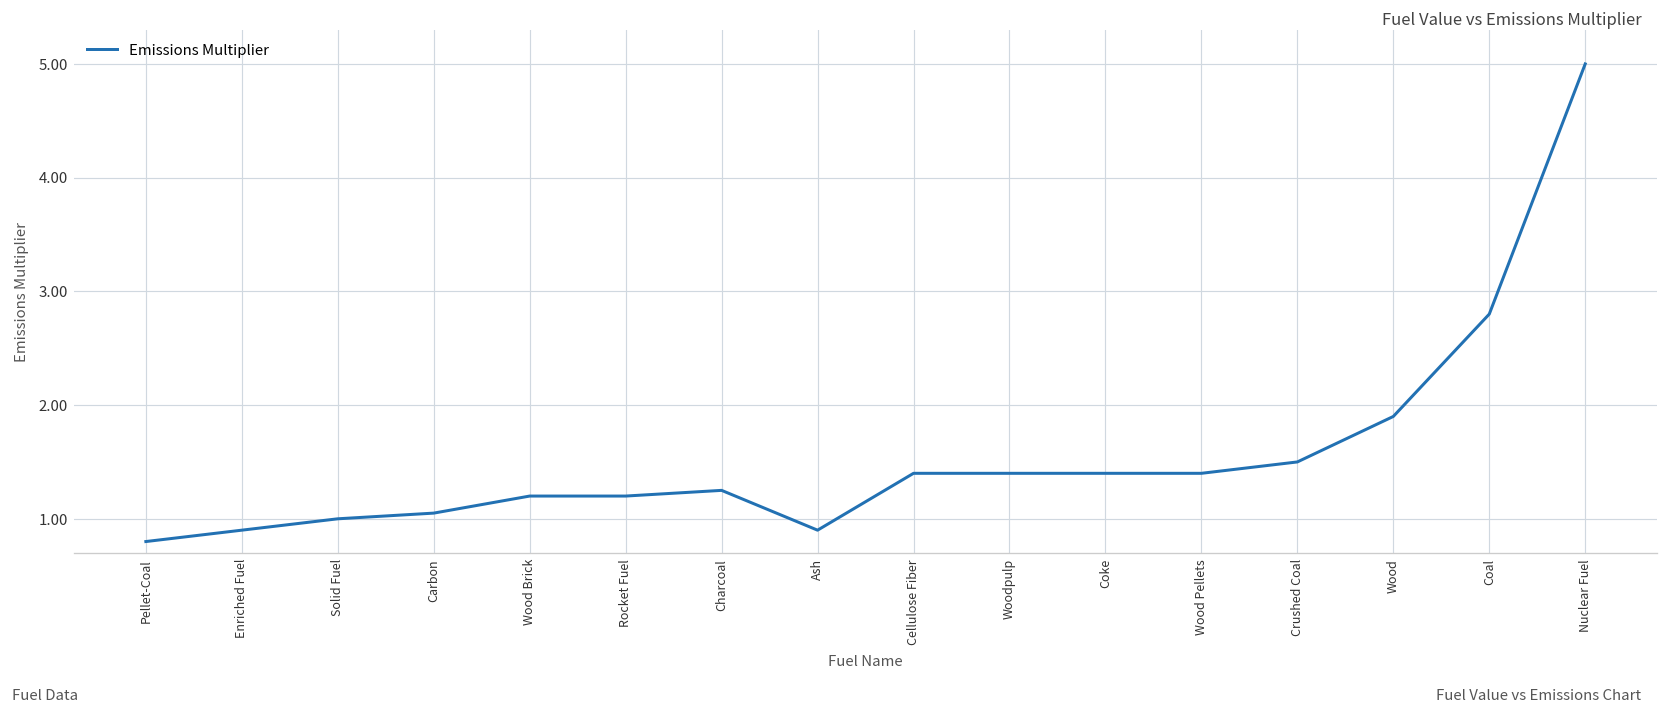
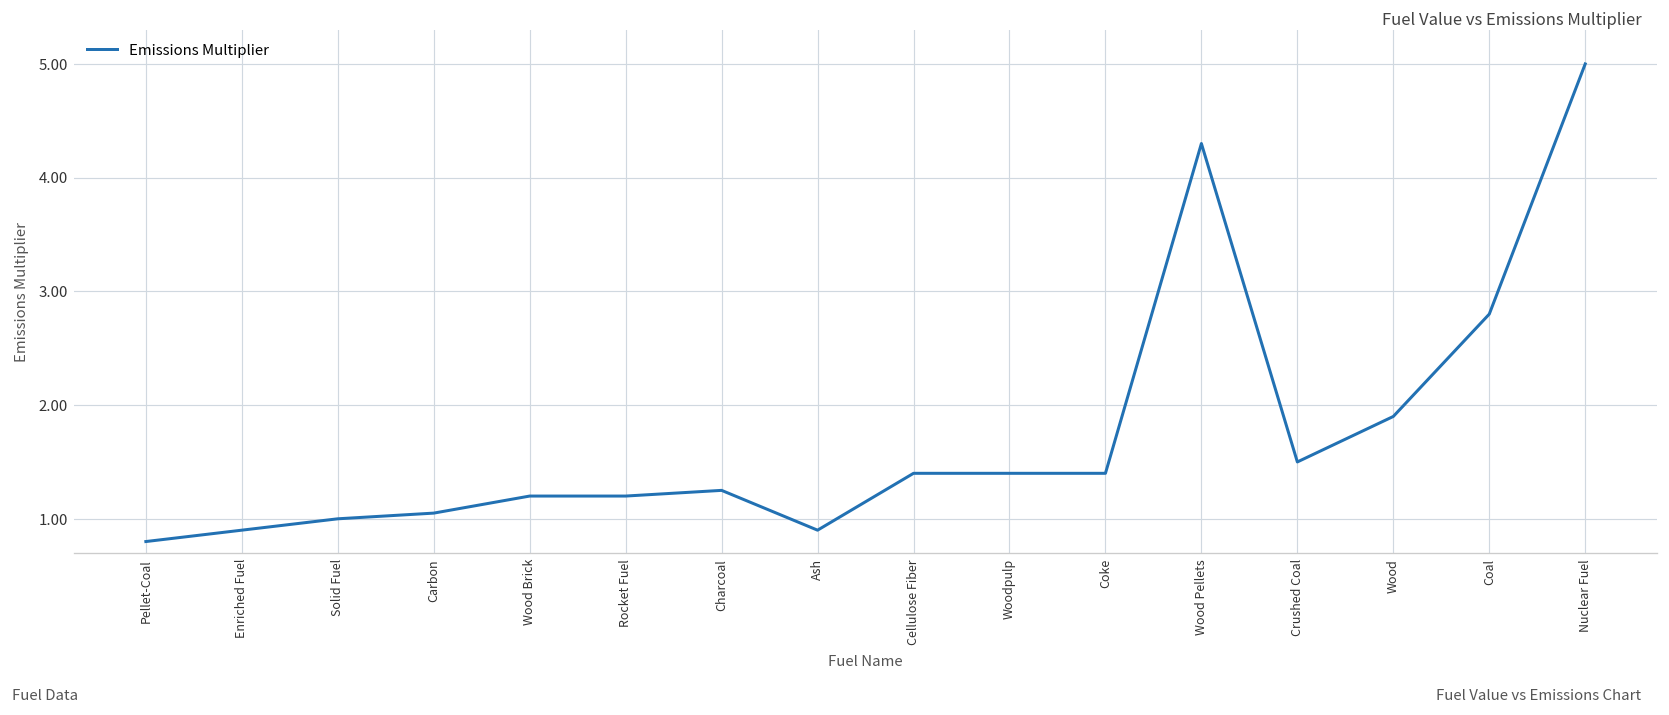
Wood Pellets: 1.4 -> 4.3
